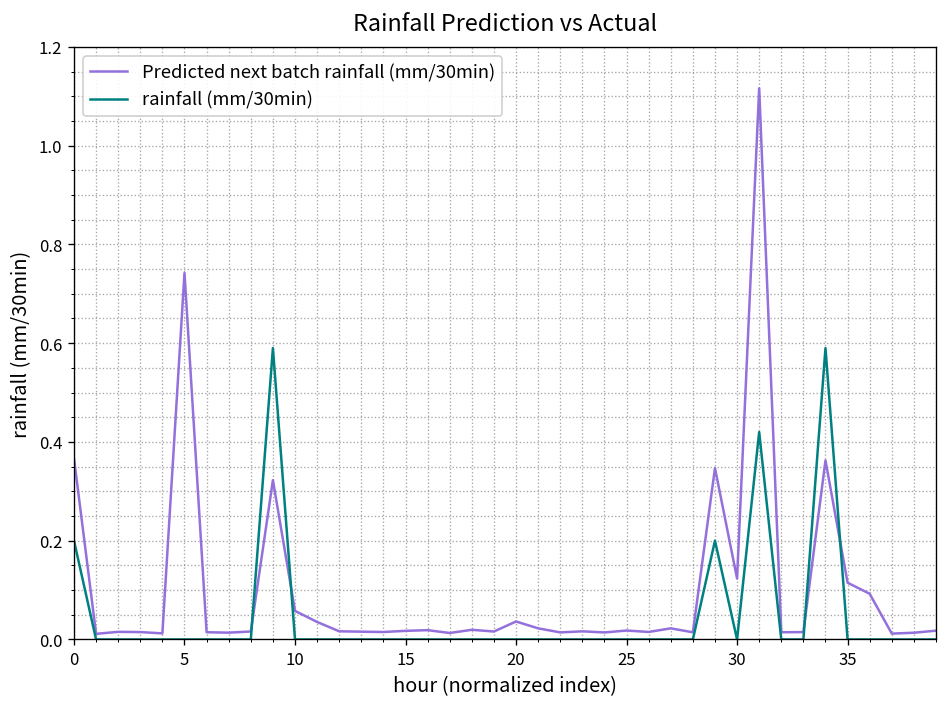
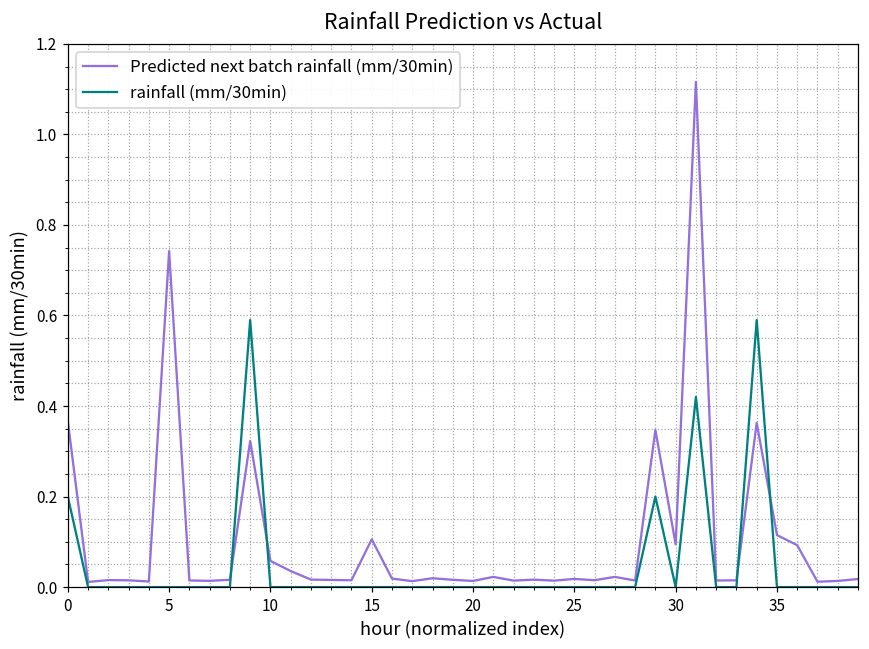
Predicted next batch rainfall (mm/30min), 15: 0.02 -> 0.11
Predicted next batch rainfall (mm/30min), 20: 0.04 -> 0.01
Predicted next batch rainfall (mm/30min), 30: 0.12 -> 0.09
